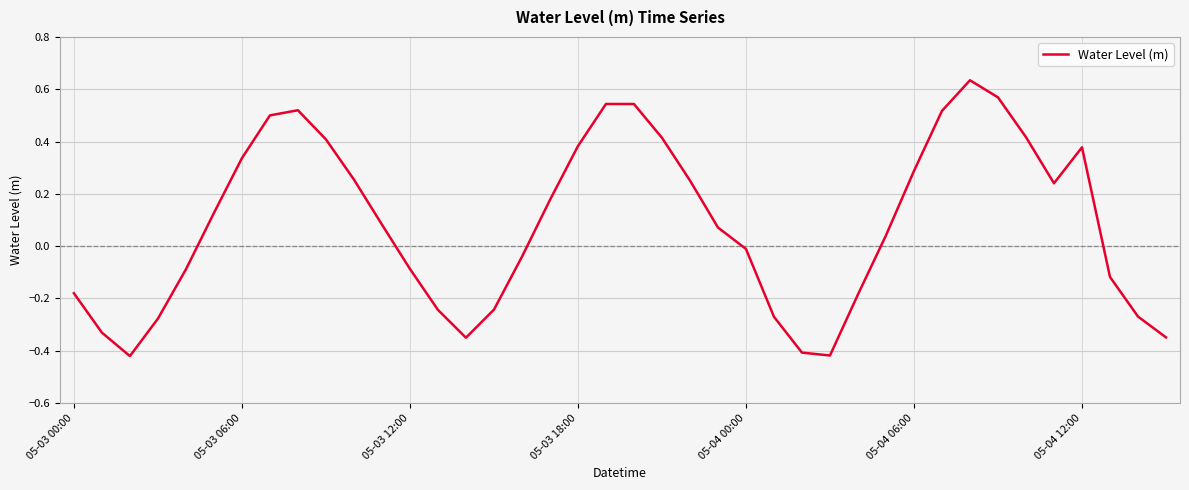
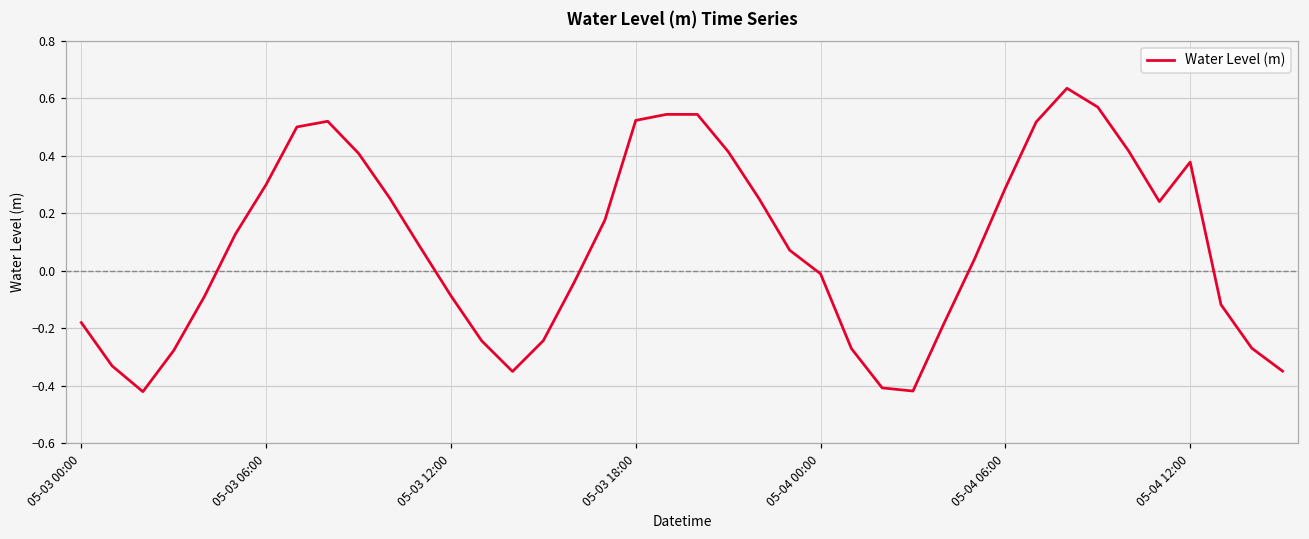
05-03 06:00: 0.34 -> 0.30
05-03 18:00: 0.38 -> 0.52
